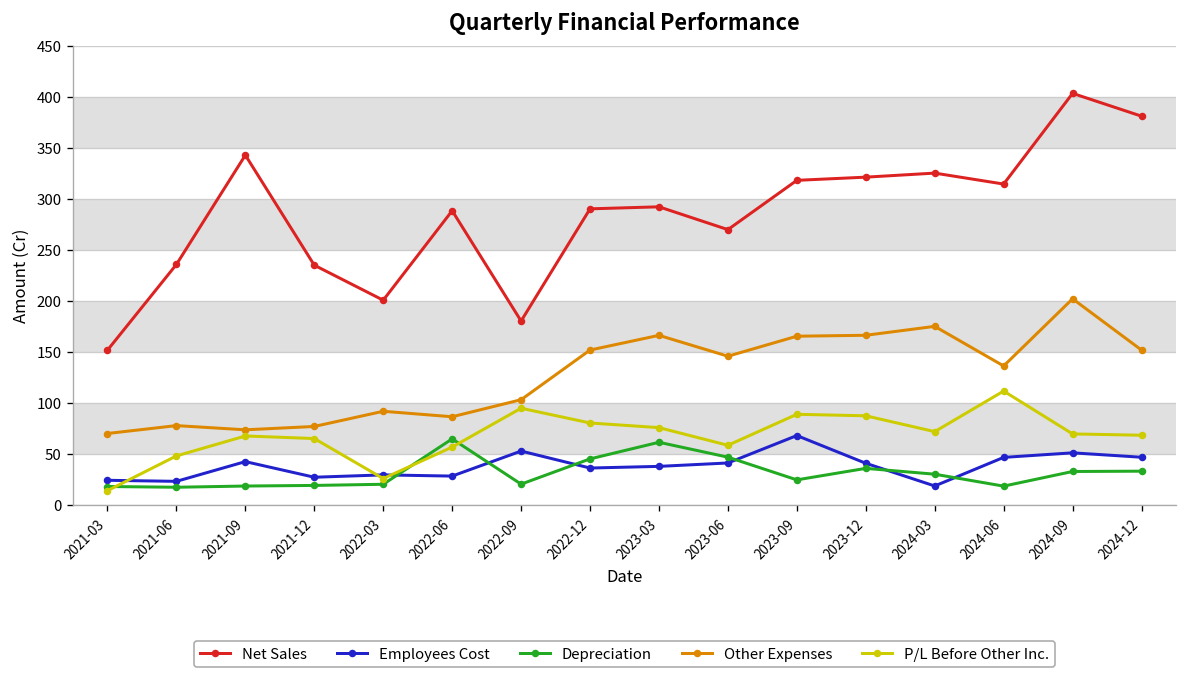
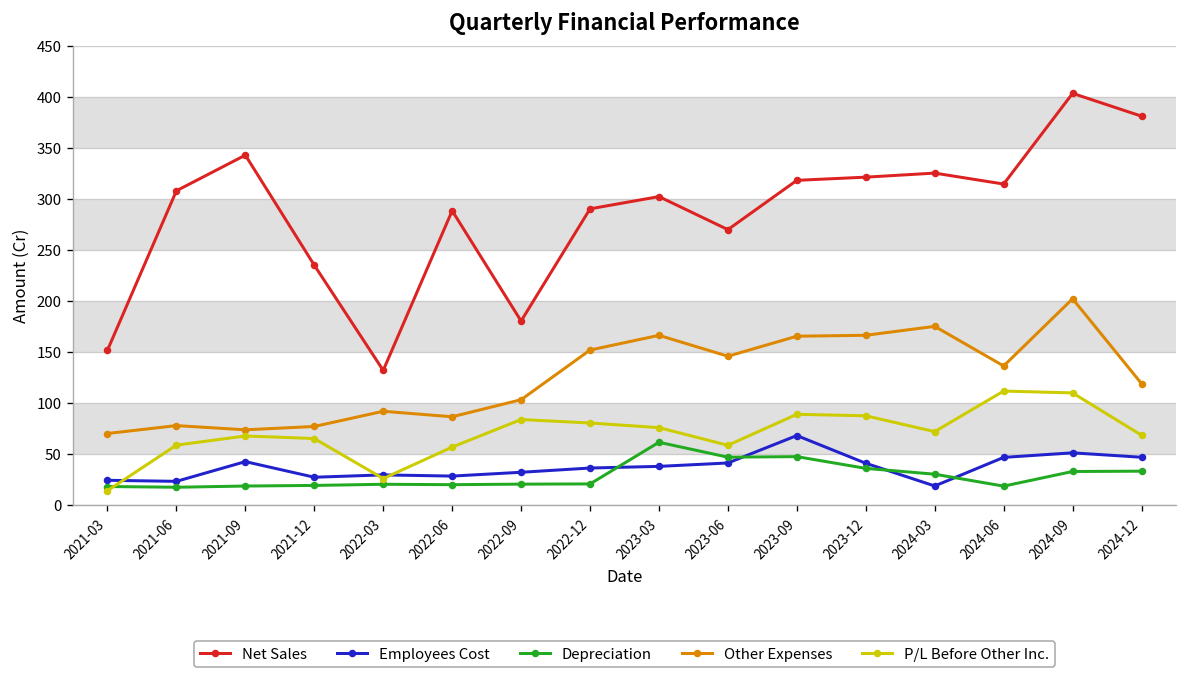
Net Sales, 2021-06: 240 -> 310
P/L Before Other Inc., 2021-06: 50 -> 60
Net Sales, 2022-03: 200 -> 130
Depreciation, 2022-06: 70 -> 20
Employees Cost, 2022-09: 50 -> 30
P/L Before Other Inc., 2022-09: 100 -> 80
Depreciation, 2022-12: 50 -> 20
Net Sales, 2023-03: 290 -> 300
Depreciation, 2023-09: 30 -> 50
P/L Before Other Inc., 2024-09: 70 -> 110
Other Expenses, 2024-12: 150 -> 120
